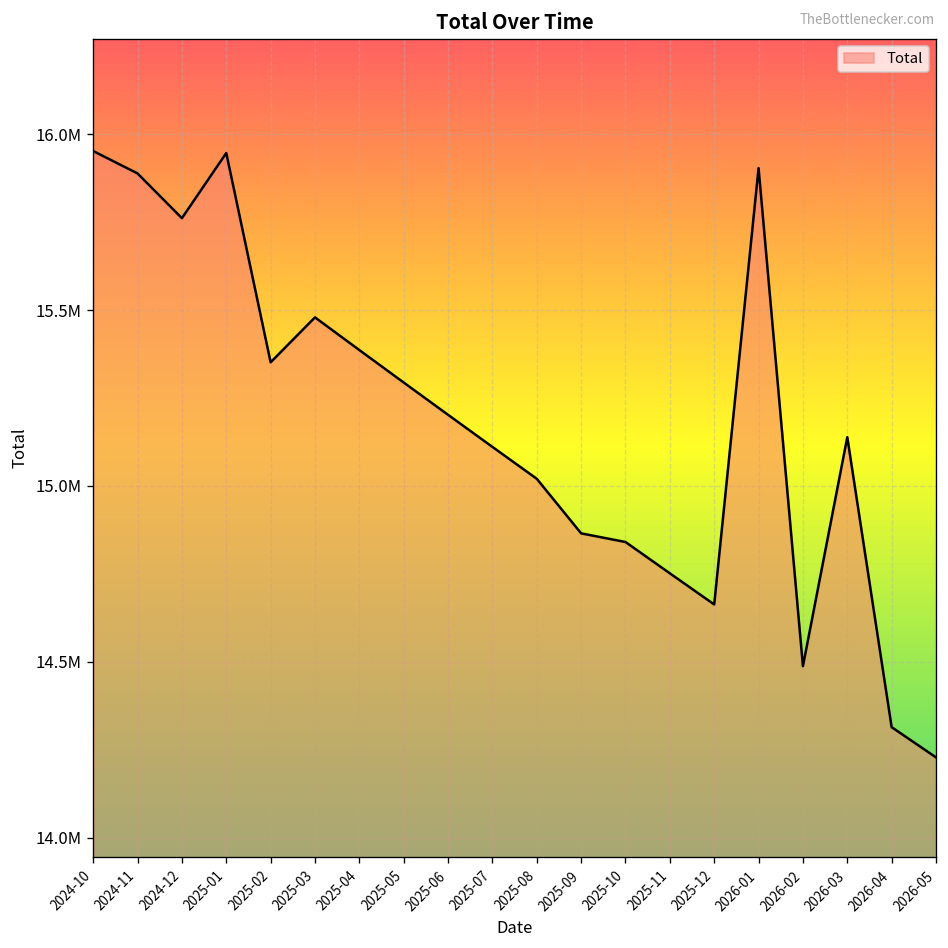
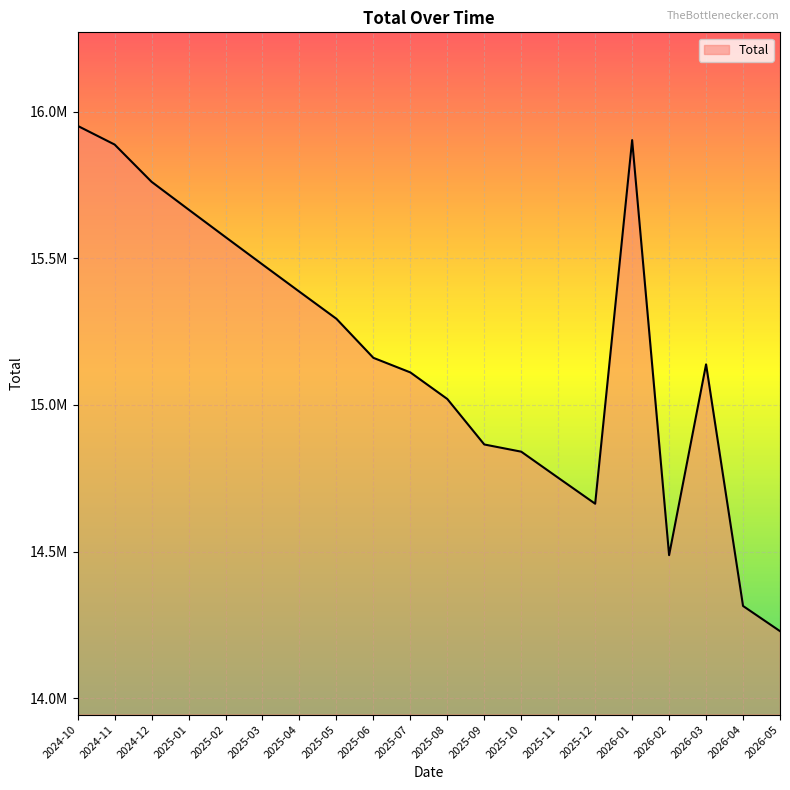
2025-01: 15950000 -> 15670000
2025-02: 15350000 -> 15570000
2025-06: 15200000 -> 15160000
